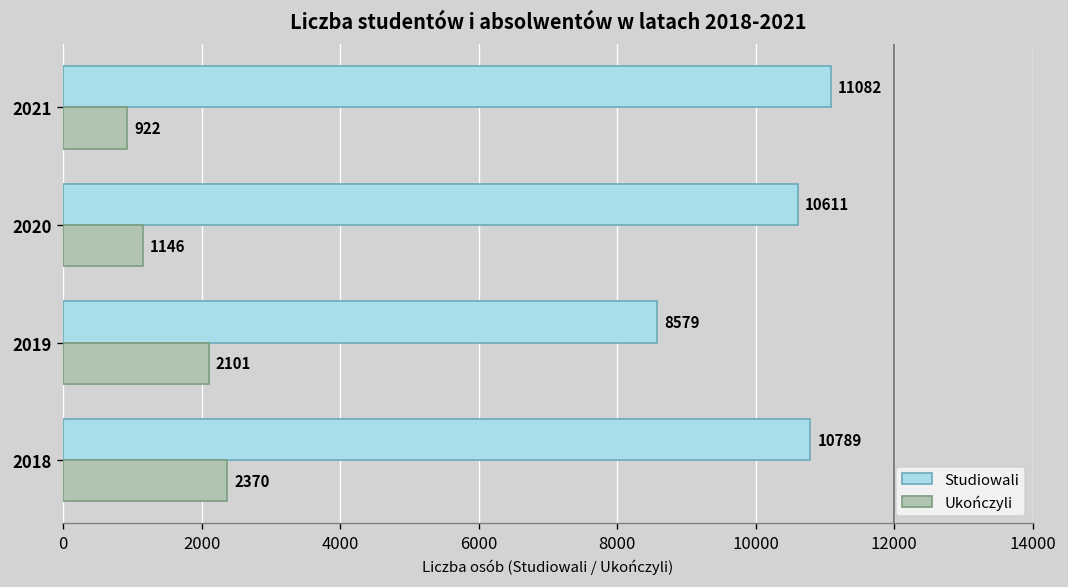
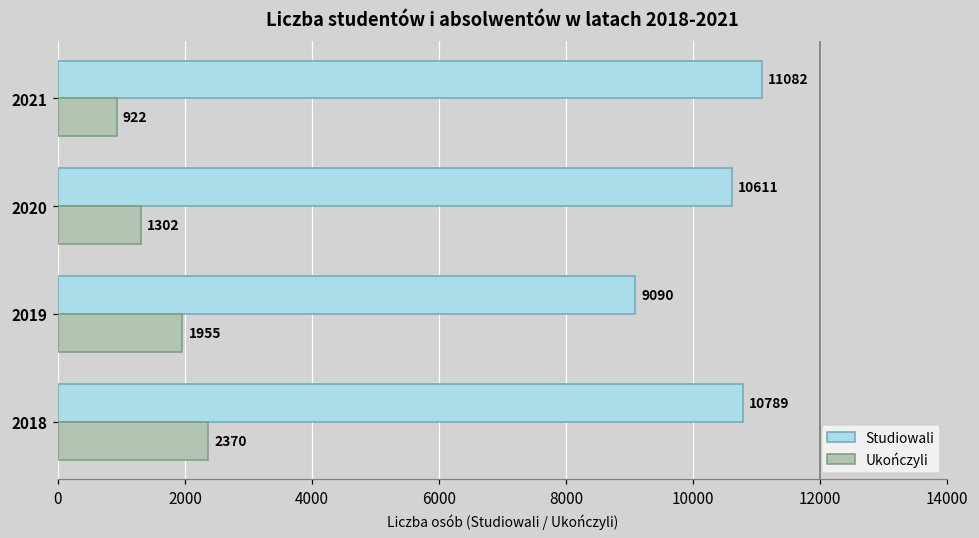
Ukończyli, 2020: 1146 -> 1302
Studiowali, 2019: 8579 -> 9090
Ukończyli, 2019: 2101 -> 1955
